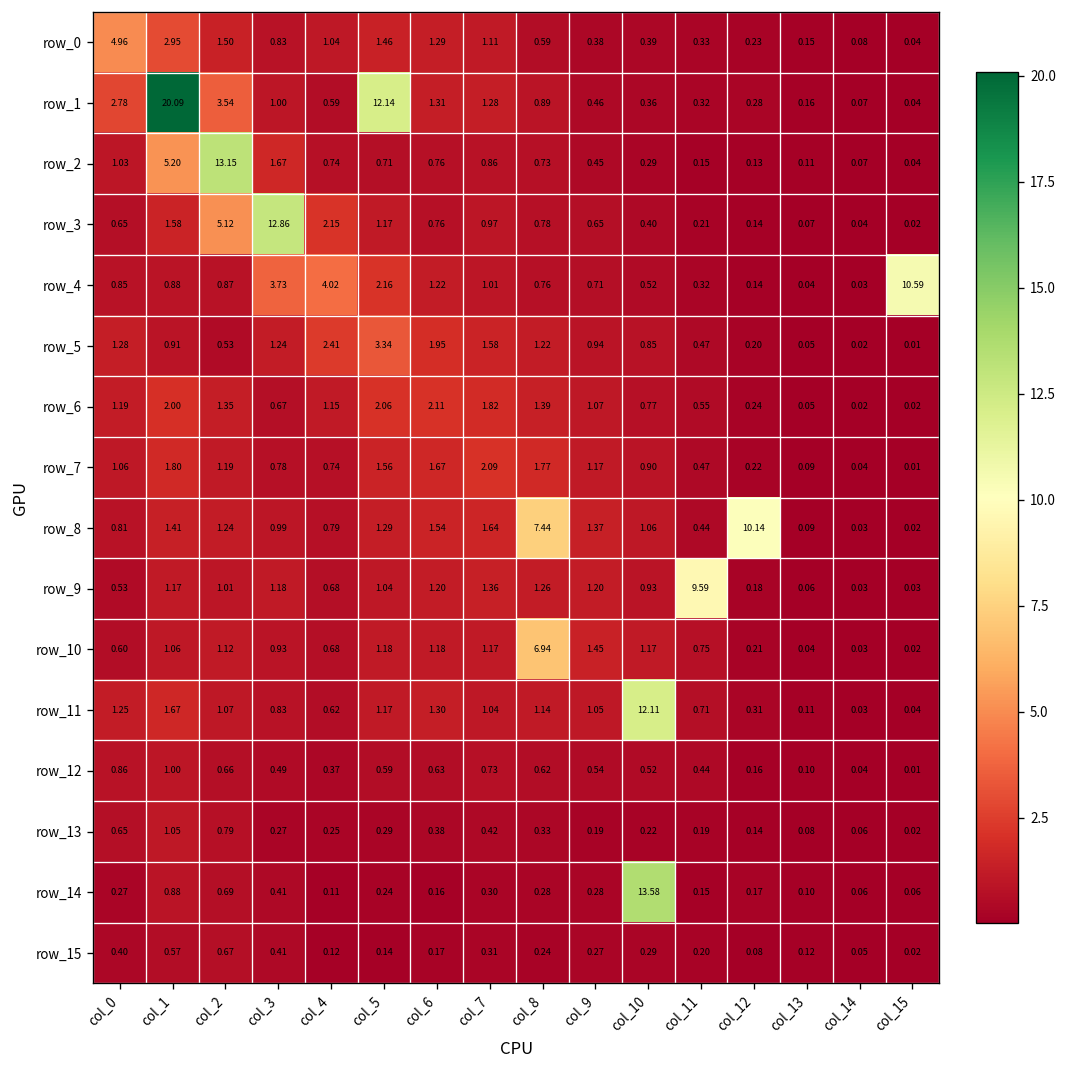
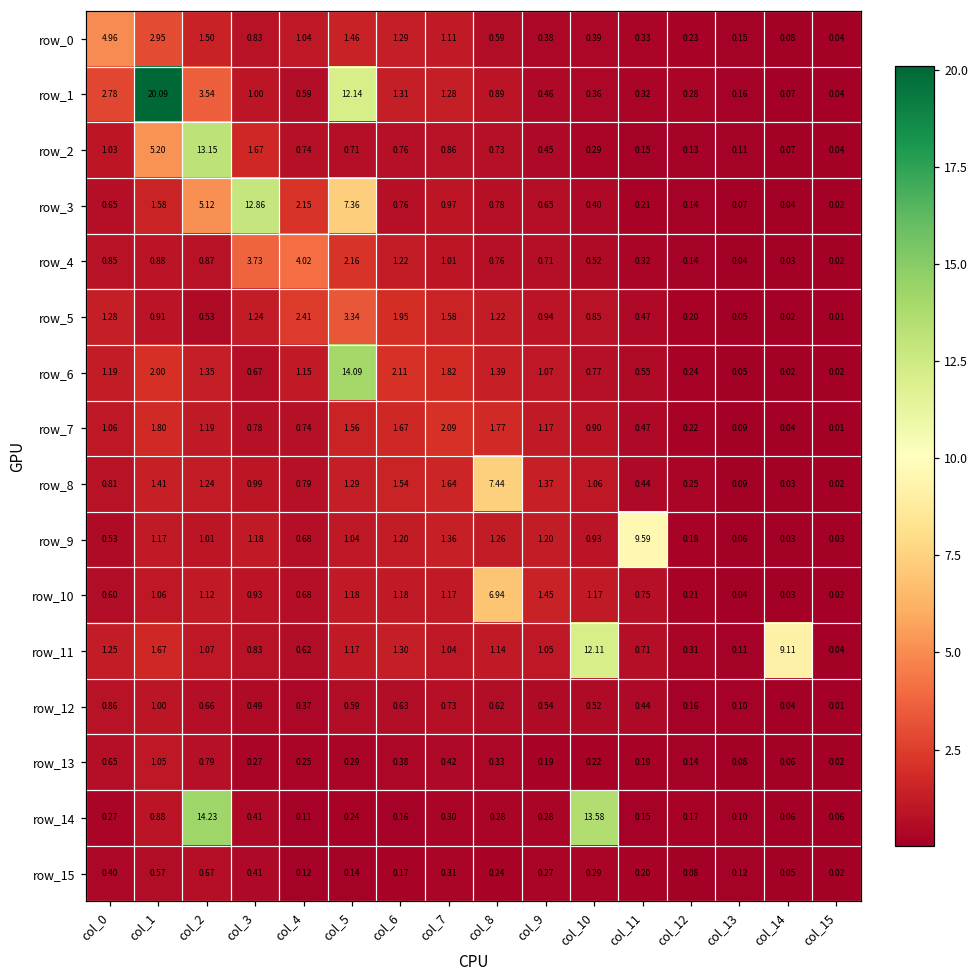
row_3, col_5: 1.17 -> 7.36
row_4, col_15: 10.59 -> 0.02
row_6, col_5: 2.06 -> 14.09
row_8, col_12: 10.14 -> 0.25
row_11, col_14: 0.03 -> 9.11
row_14, col_2: 0.69 -> 14.23
